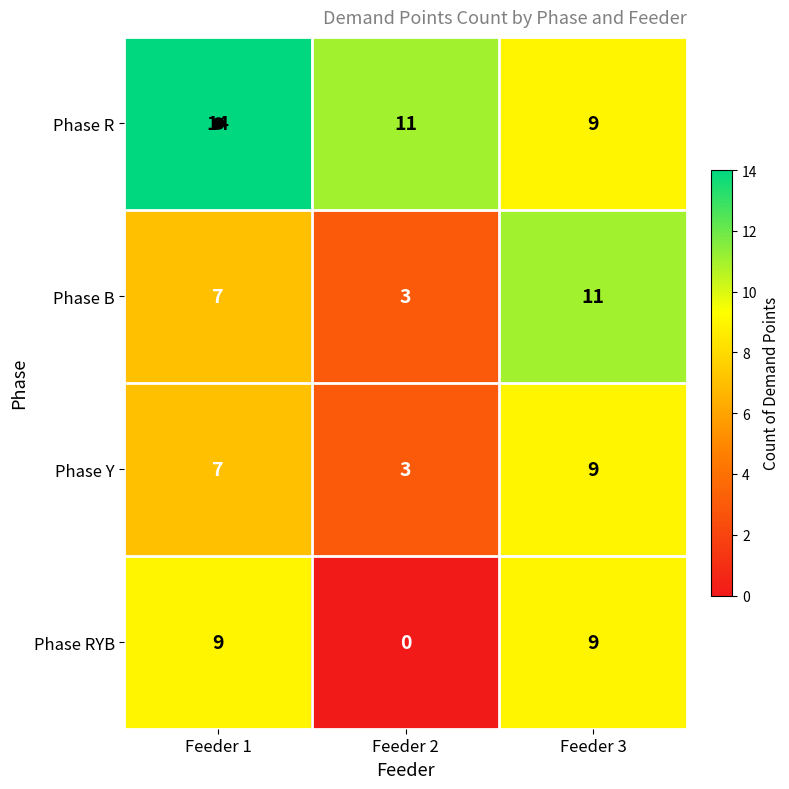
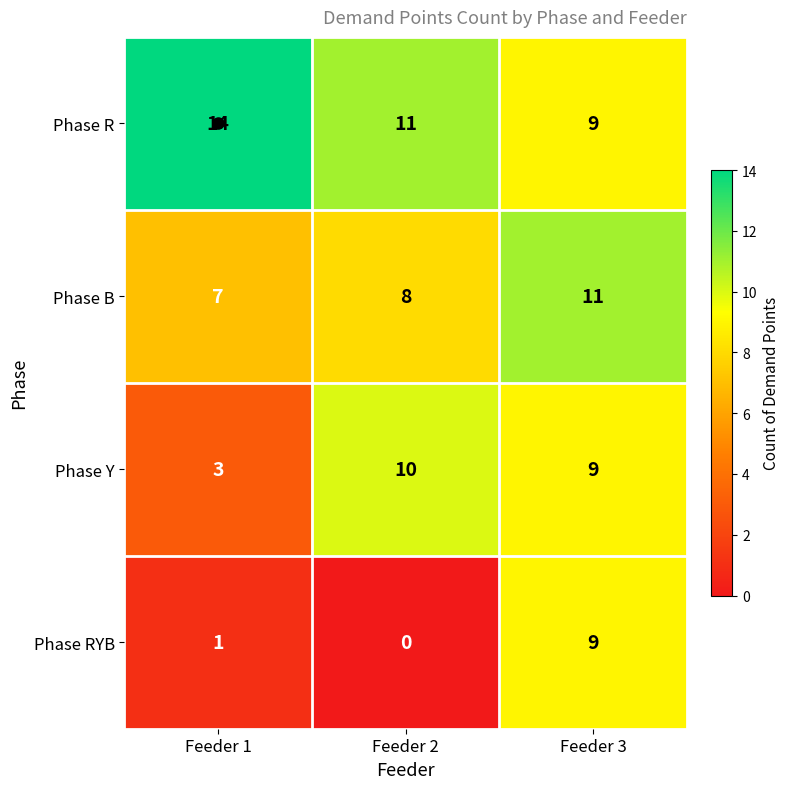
Phase B, Feeder 2: 3 -> 8
Phase Y, Feeder 1: 7 -> 3
Phase Y, Feeder 2: 3 -> 10
Phase RYB, Feeder 1: 9 -> 1
